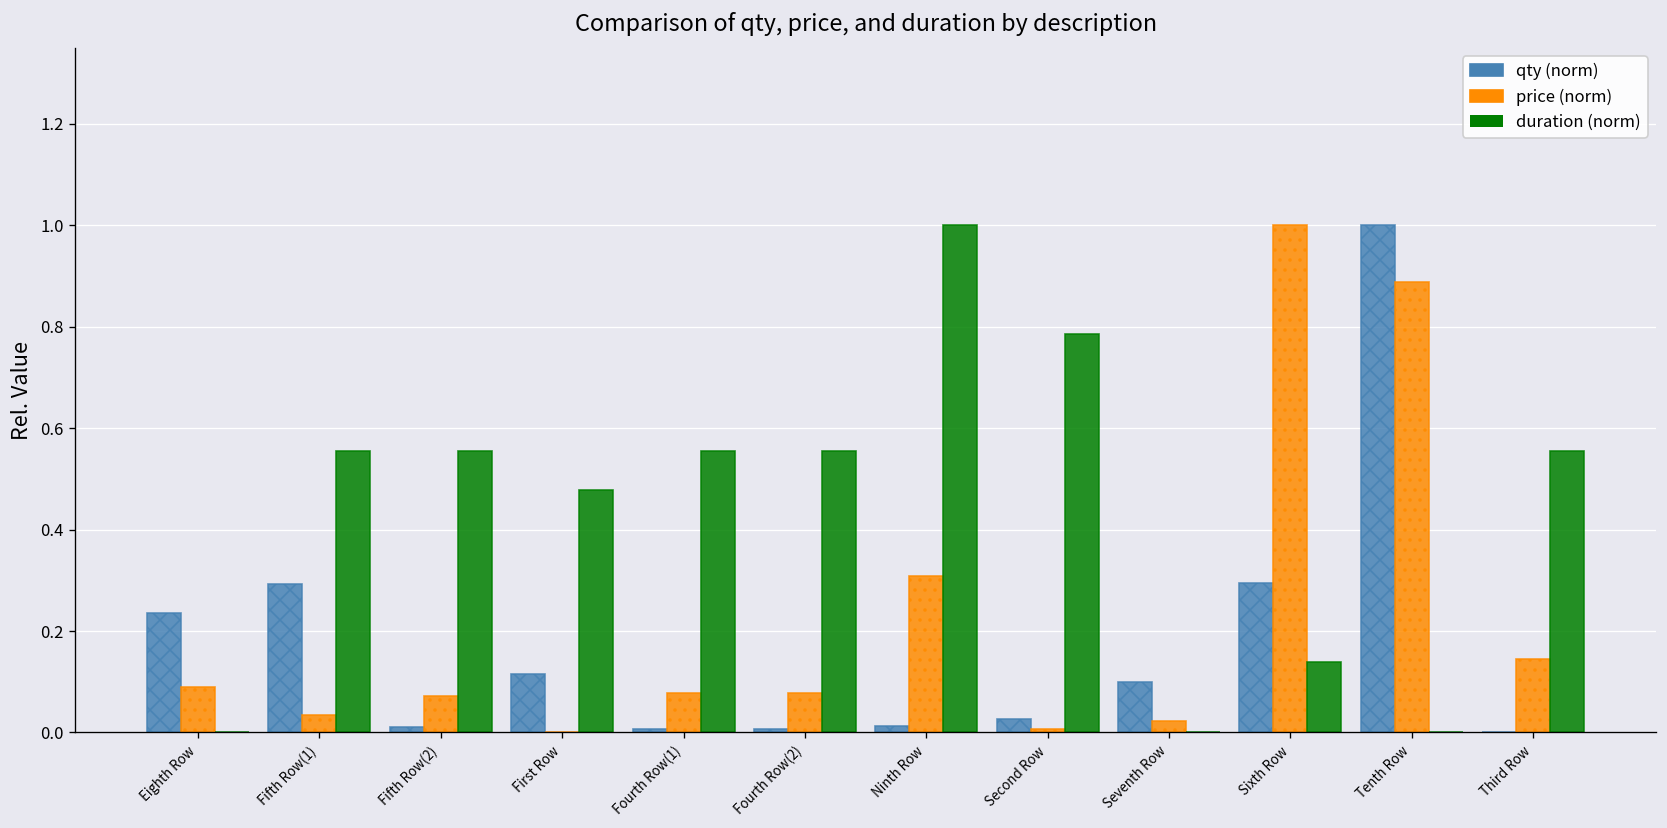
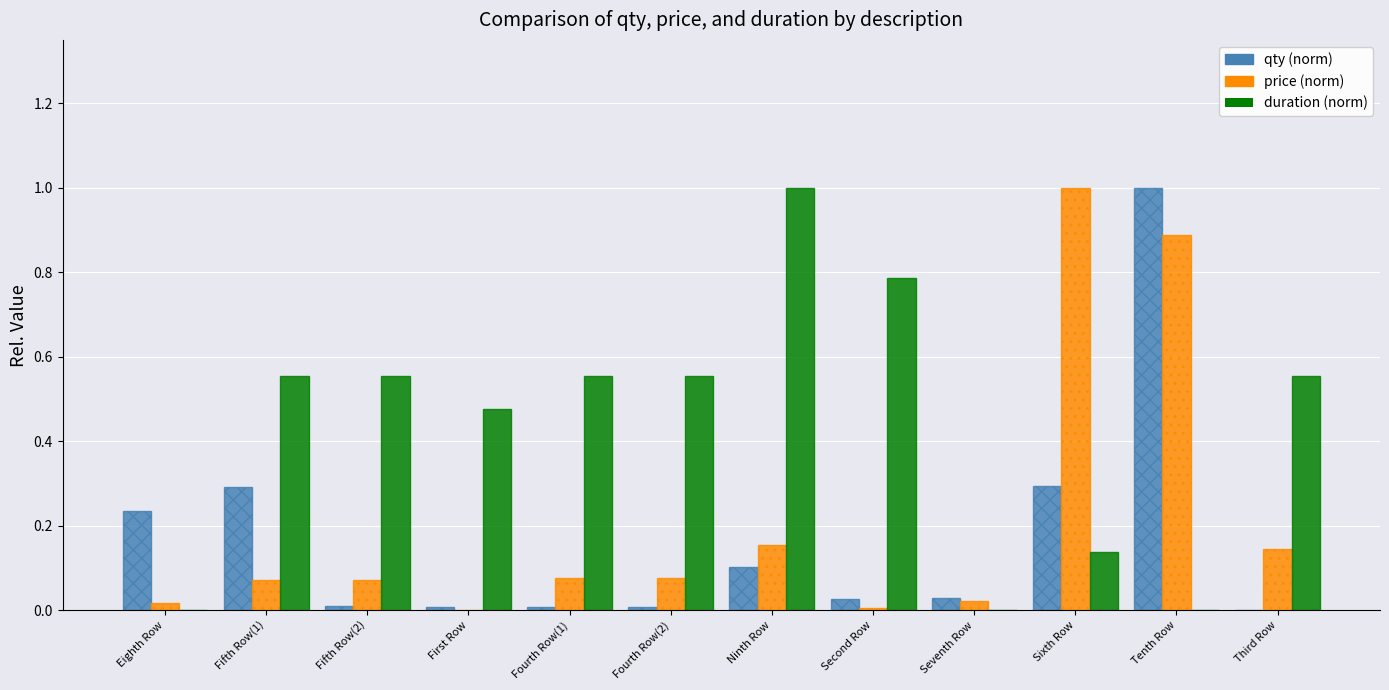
price (norm), Eighth Row: 0.09 -> 0.02
price (norm), Fifth Row(1): 0.03 -> 0.07
qty (norm), First Row: 0.12 -> 0.01
qty (norm), Ninth Row: 0.01 -> 0.10
price (norm), Ninth Row: 0.31 -> 0.15
qty (norm), Seventh Row: 0.10 -> 0.03
